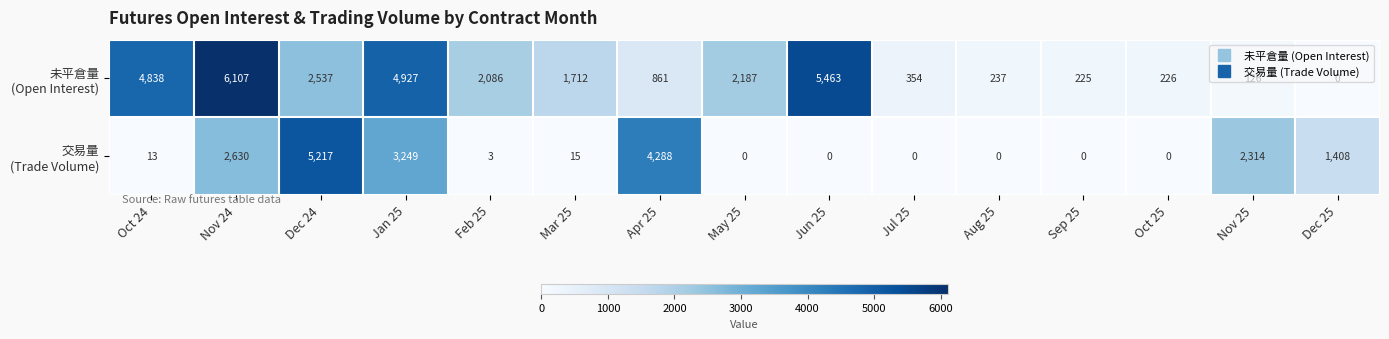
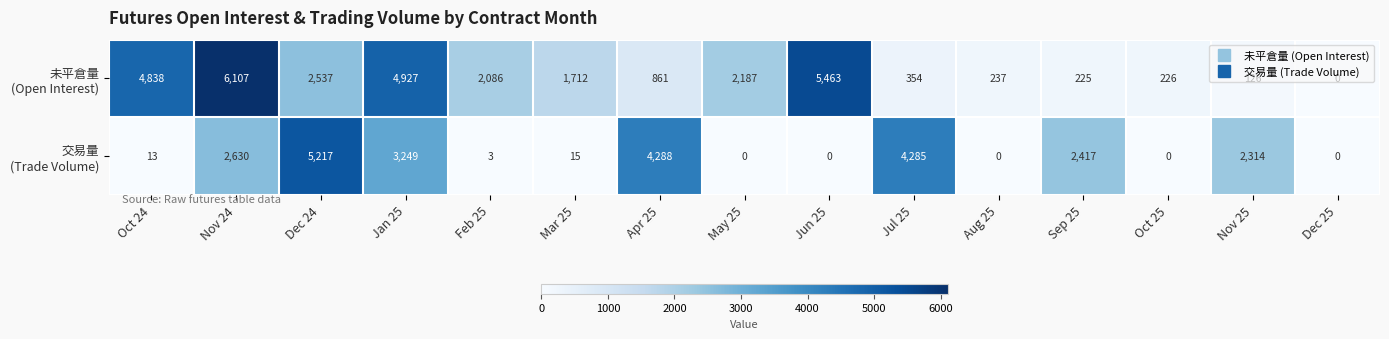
交易量 (Trade Volume), Jul 25: 0 -> 4,285
交易量 (Trade Volume), Sep 25: 0 -> 2,417
交易量 (Trade Volume), Dec 25: 1,408 -> 0
